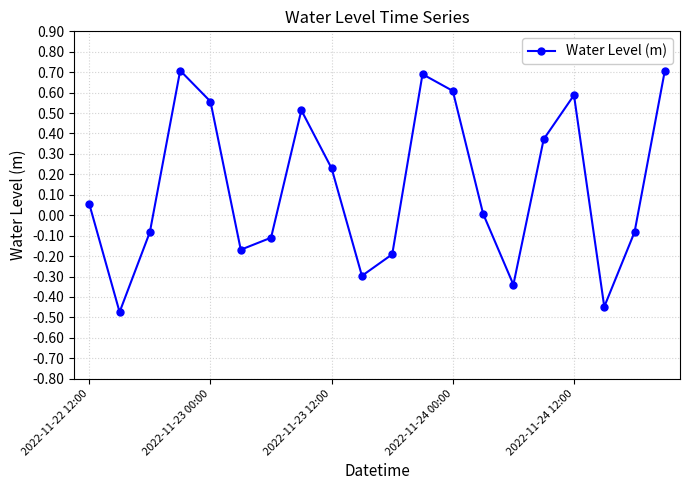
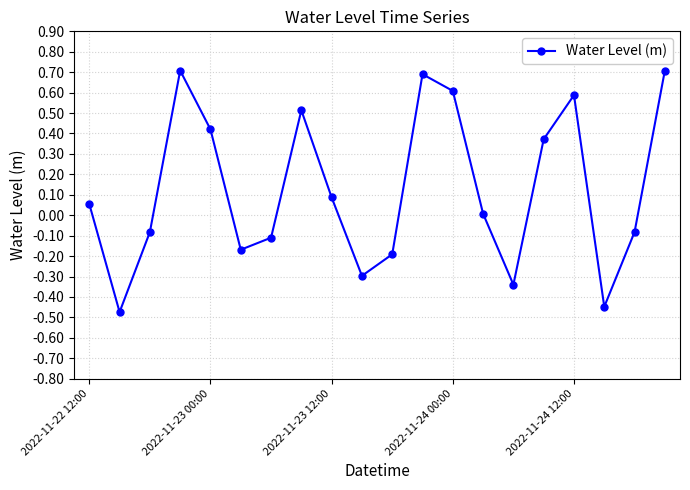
2022-11-23 00:00: 0.56 -> 0.42
2022-11-23 12:00: 0.23 -> 0.09
